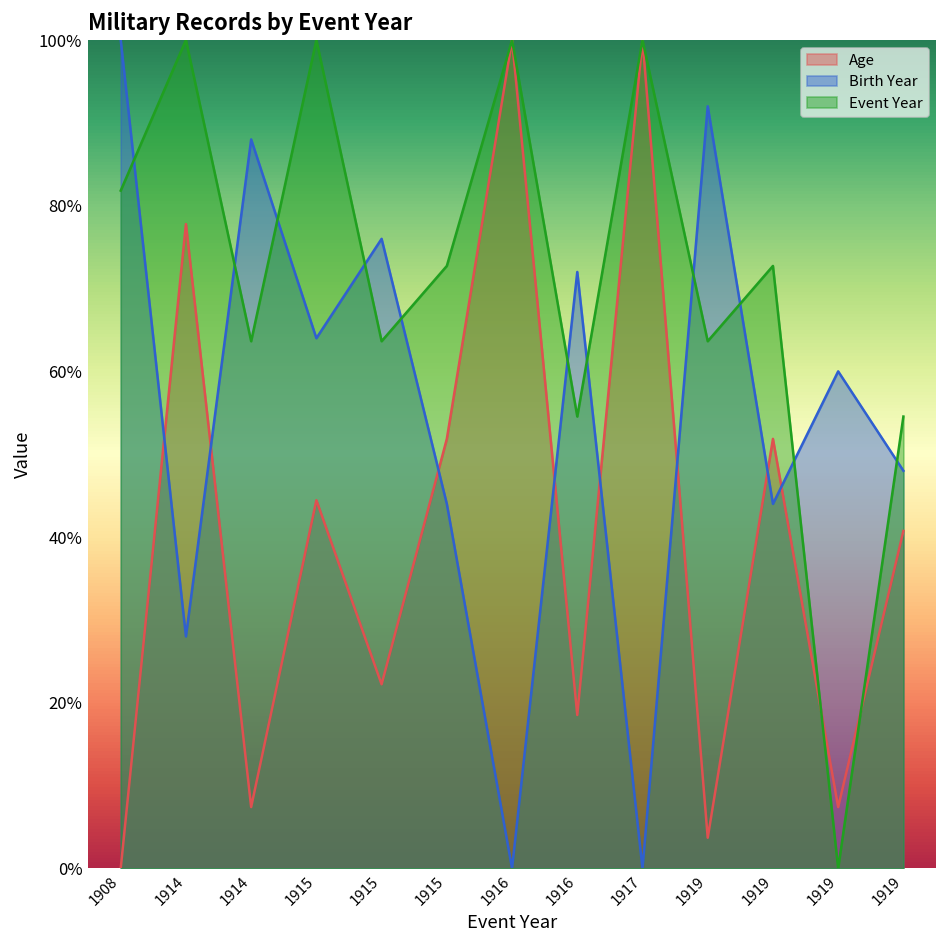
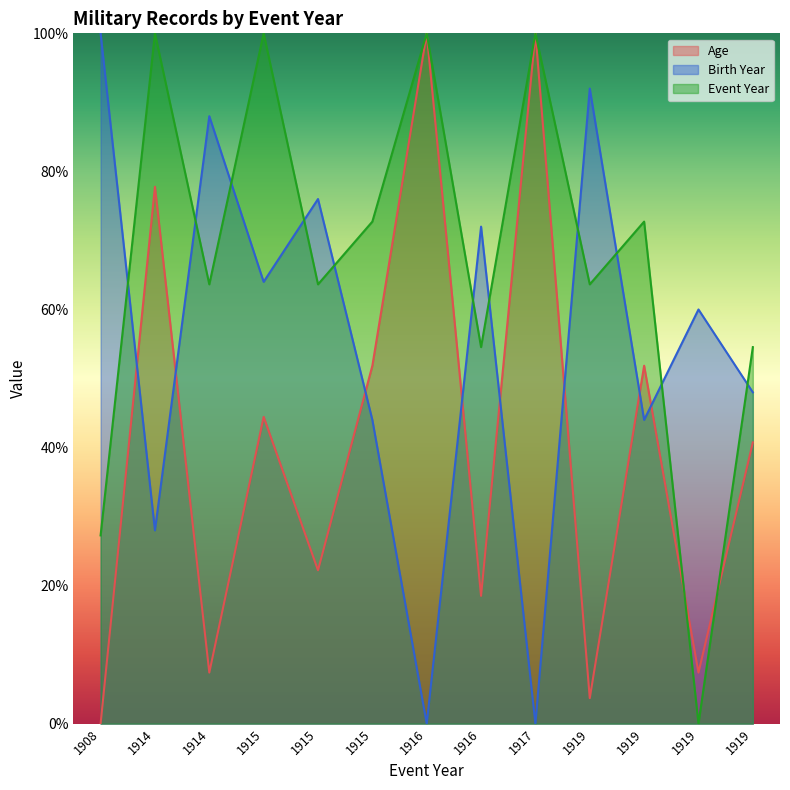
Event Year, 1908: 82% -> 27%
